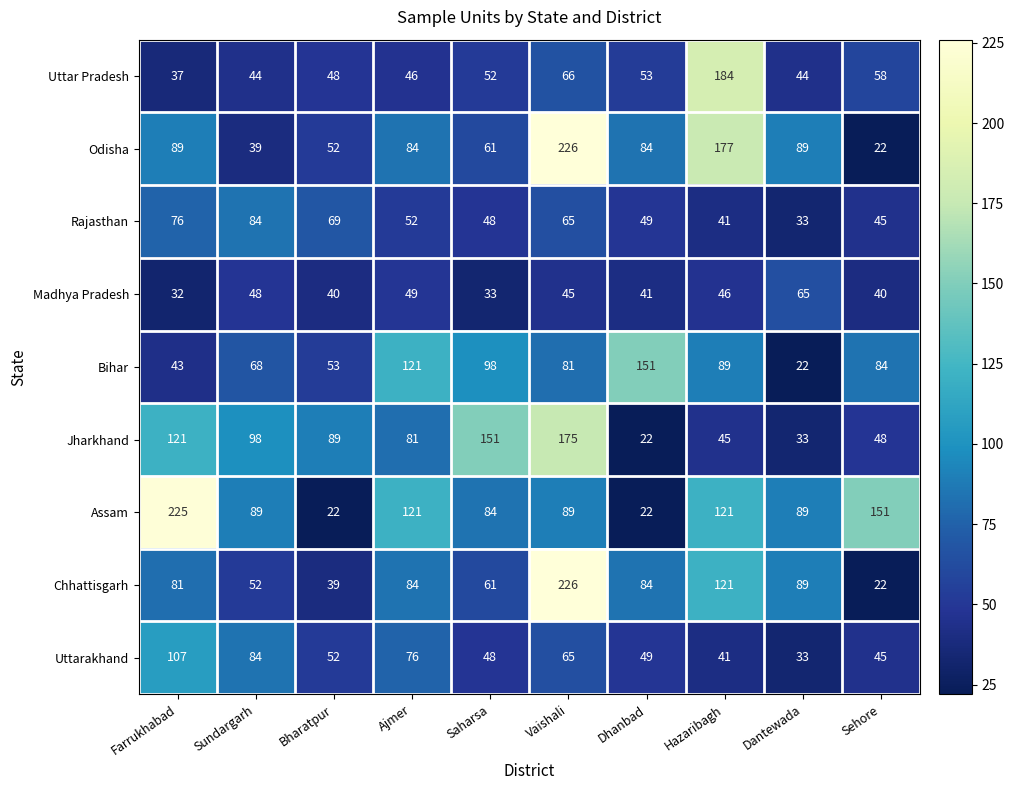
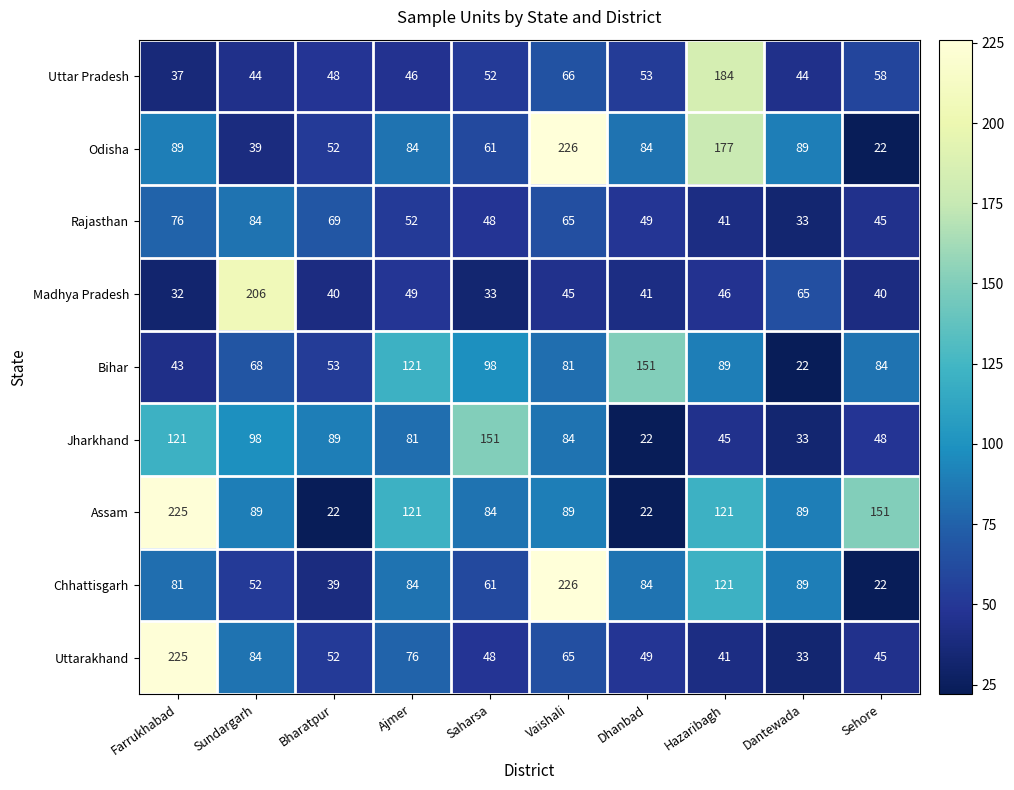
Madhya Pradesh, Sundargarh: 48 -> 206
Jharkhand, Vaishali: 175 -> 84
Uttarakhand, Farrukhabad: 107 -> 225
